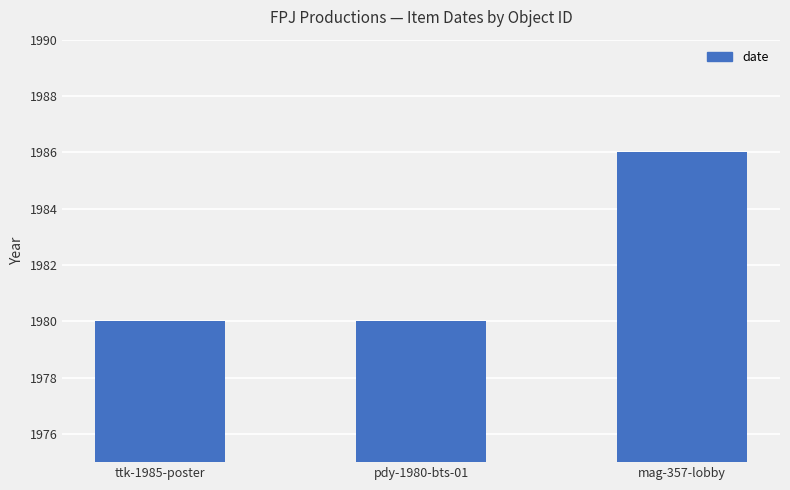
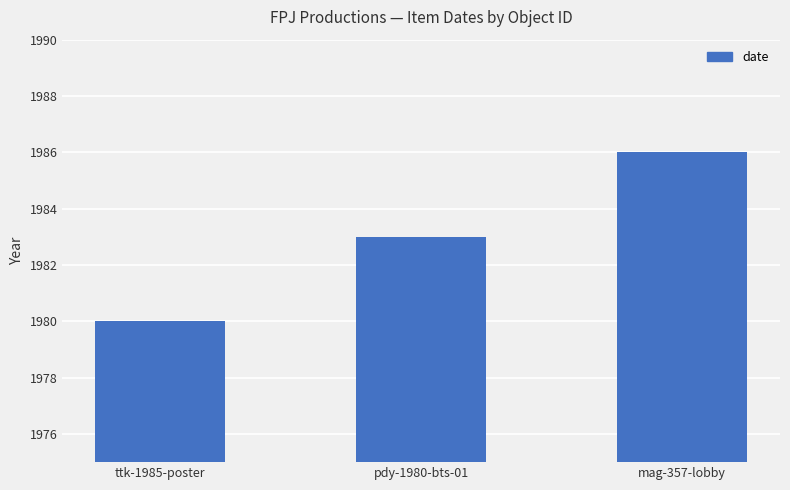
pdy-1980-bts-01: 1980 -> 1983
